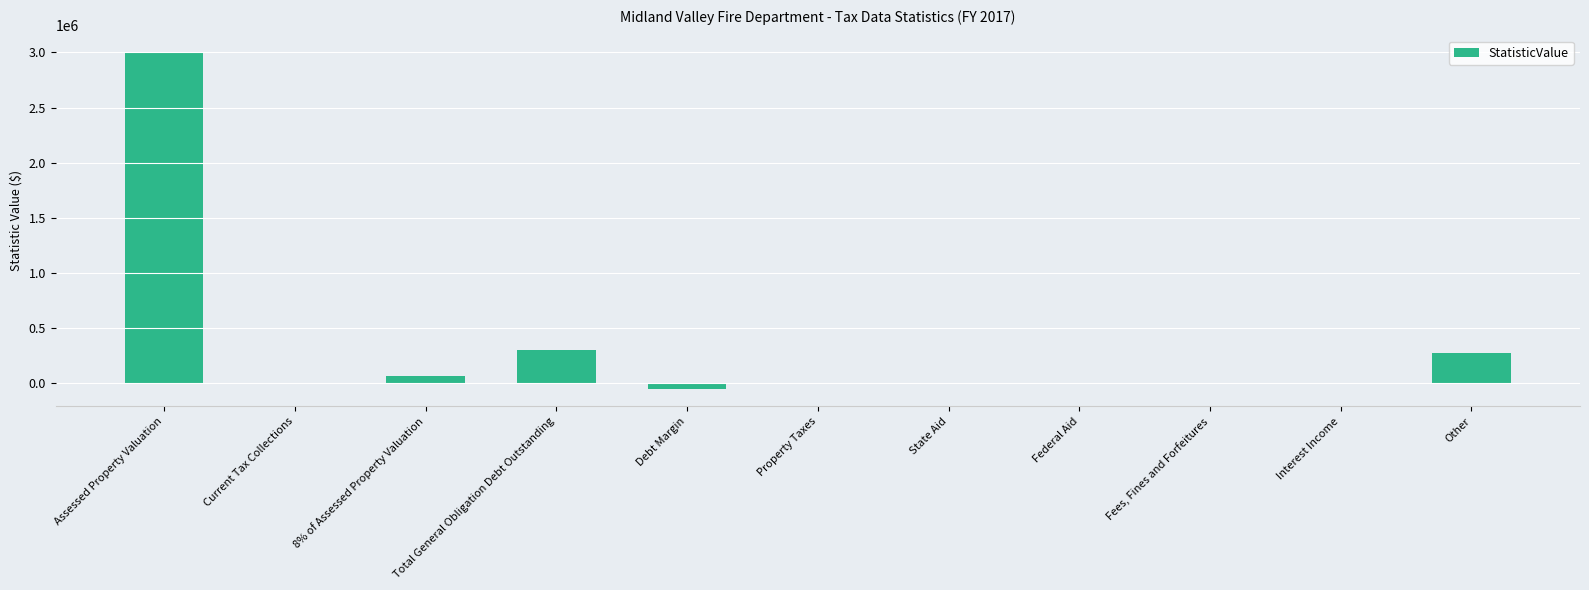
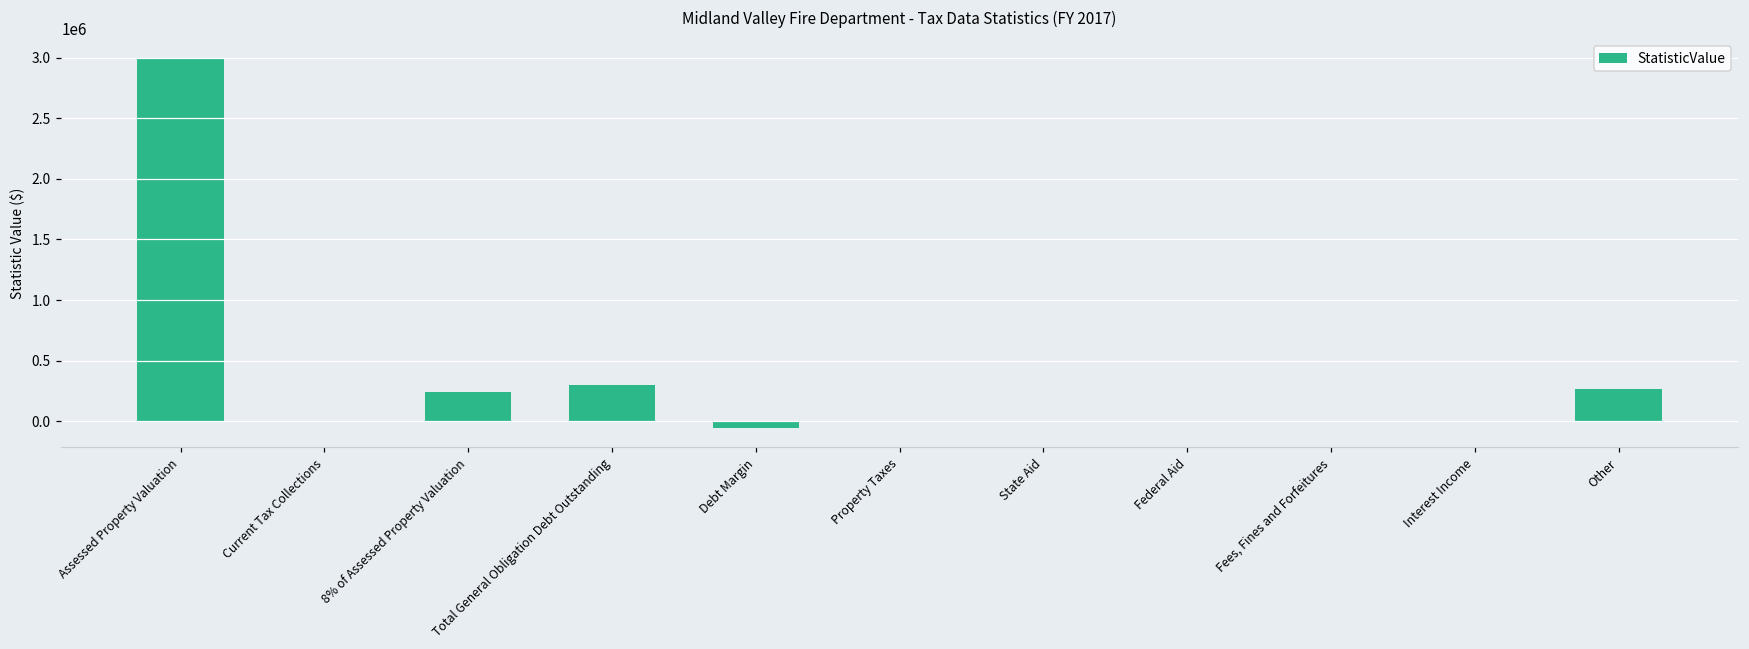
8% of Assessed Property Valuation: 60000 -> 240000
